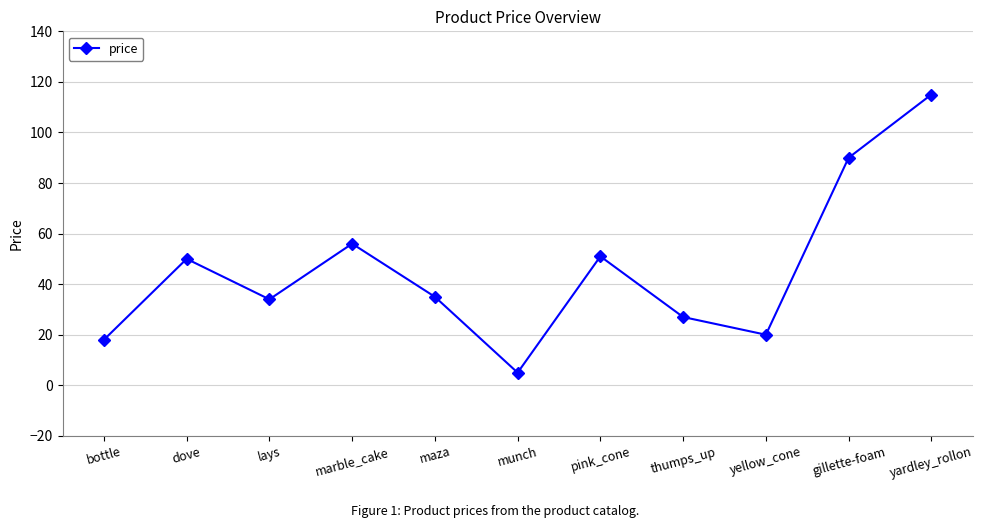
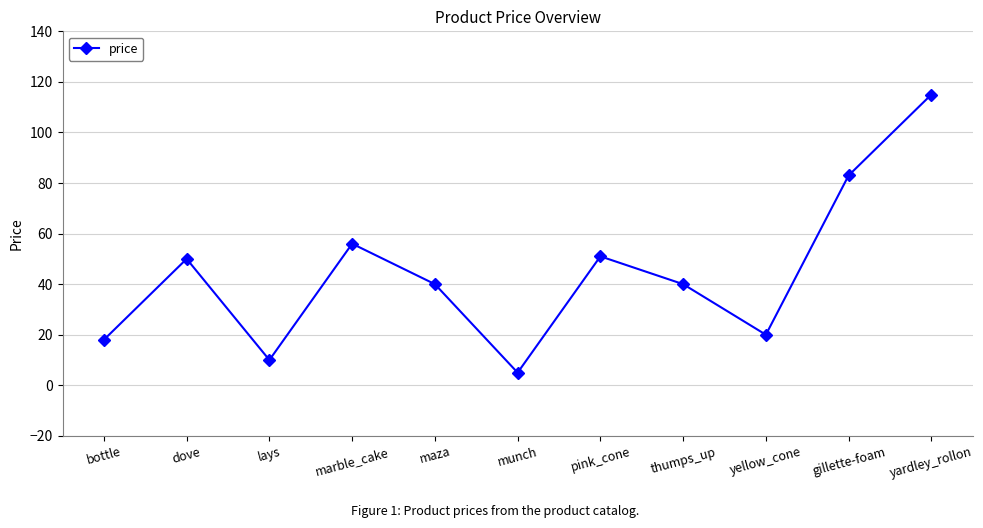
lays: 34 -> 10
maza: 35 -> 40
thumps_up: 27 -> 40
gillette-foam: 90 -> 83
